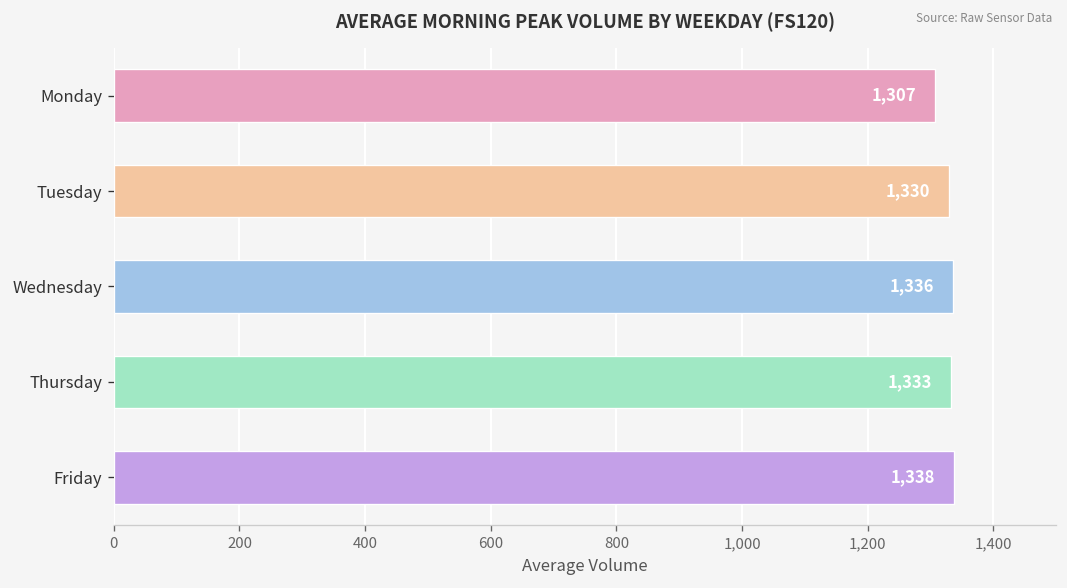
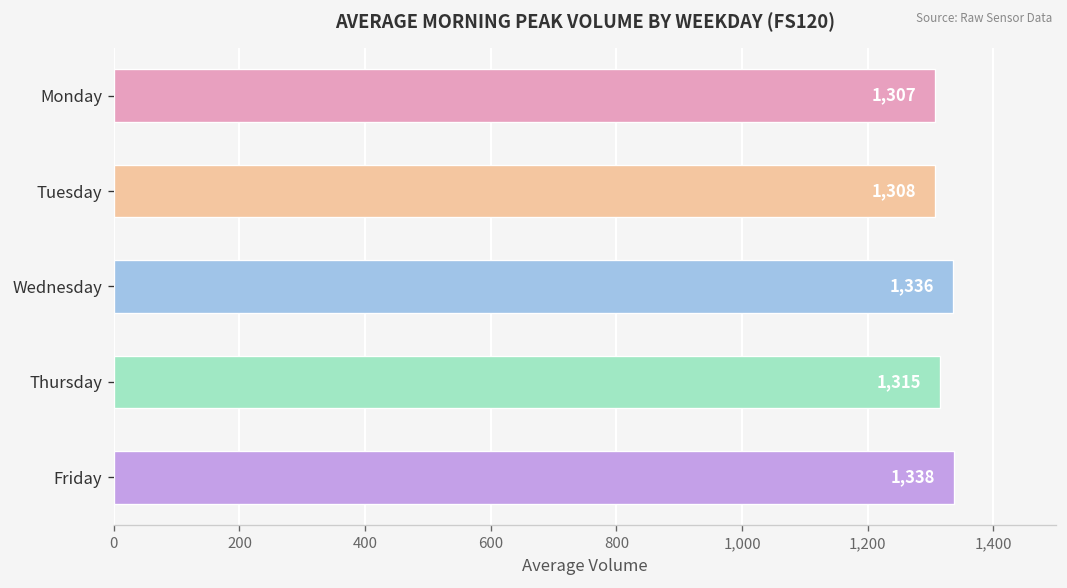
Tuesday: 1,330 -> 1,308
Thursday: 1,333 -> 1,315
